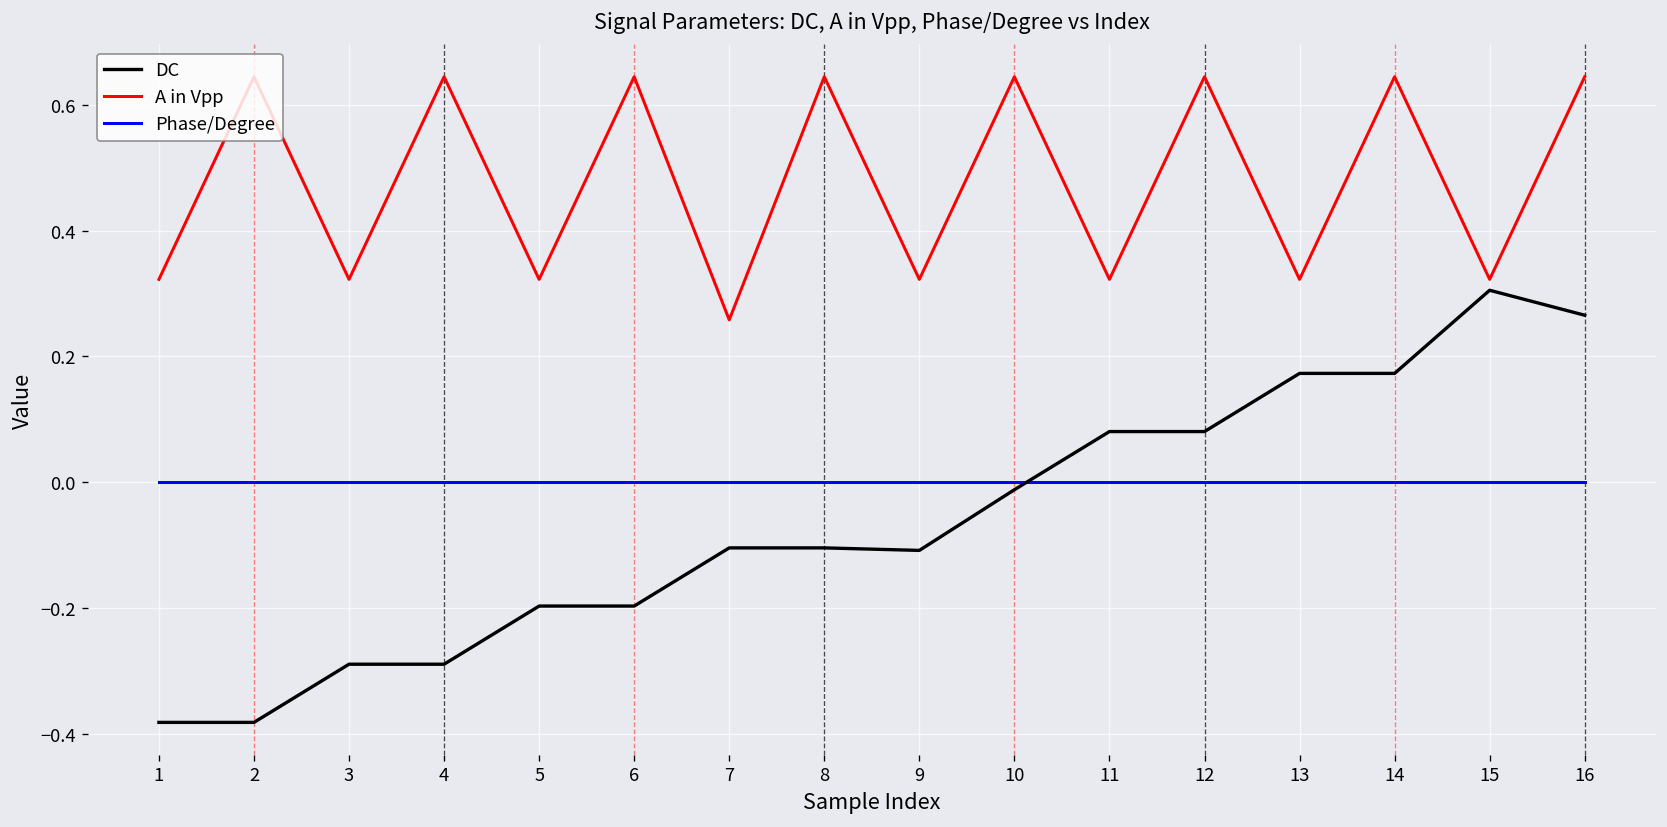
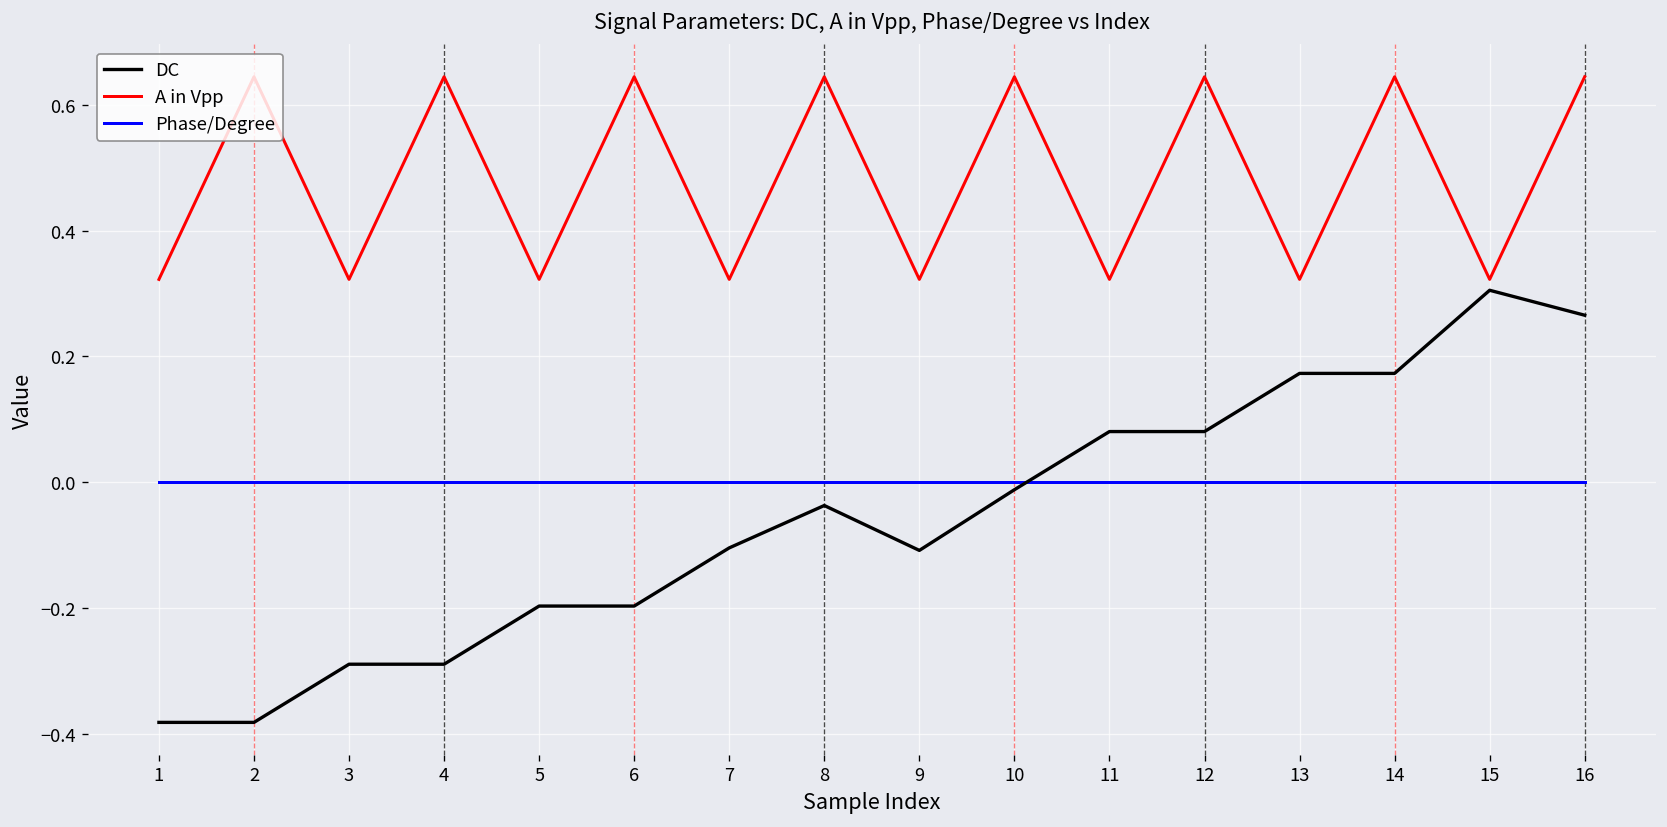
A in Vpp, 7: 0.26 -> 0.32
DC, 8: -0.10 -> -0.04
